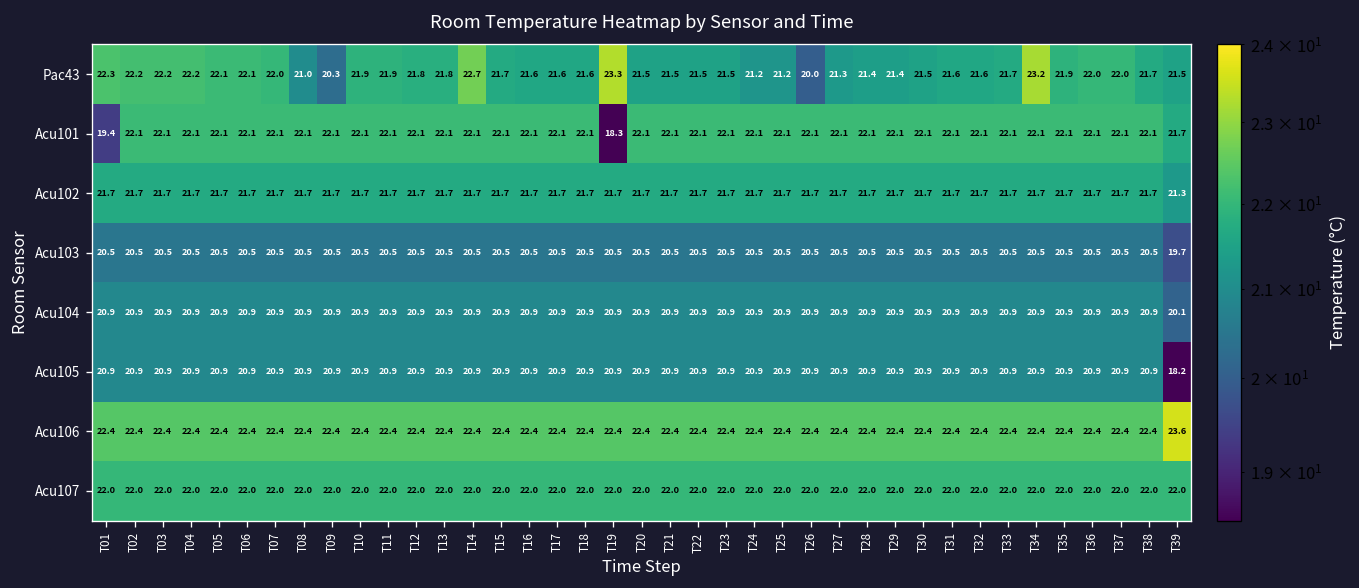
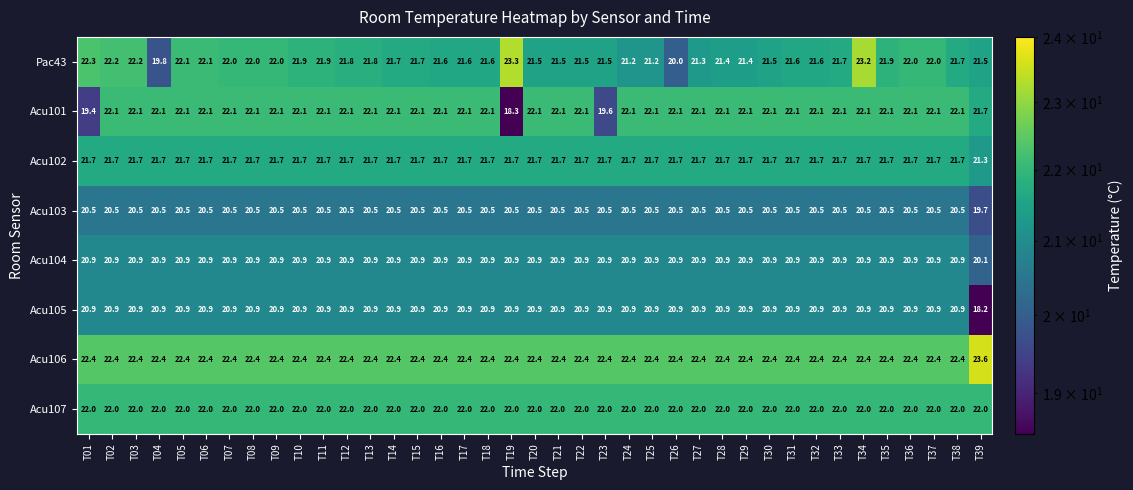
Pac43, T04: 22.2 -> 19.8
Pac43, T08: 21.0 -> 22.0
Pac43, T09: 20.3 -> 22.0
Pac43, T14: 22.7 -> 21.7
Acu101, T23: 22.1 -> 19.6
